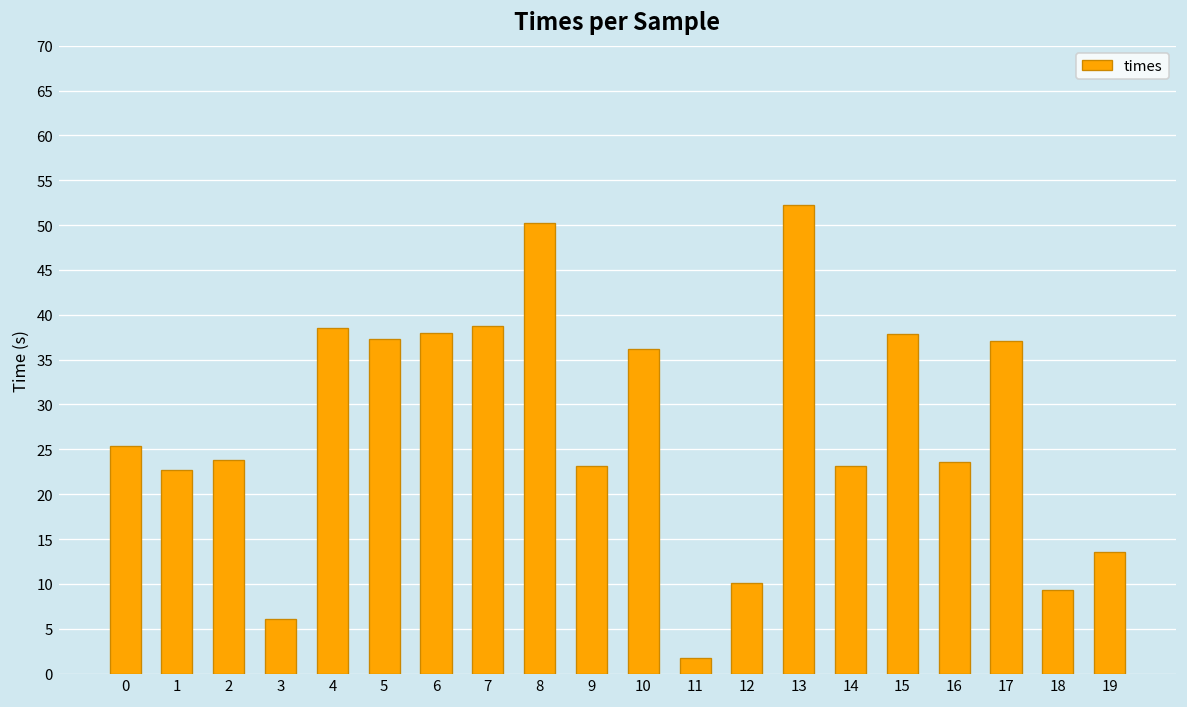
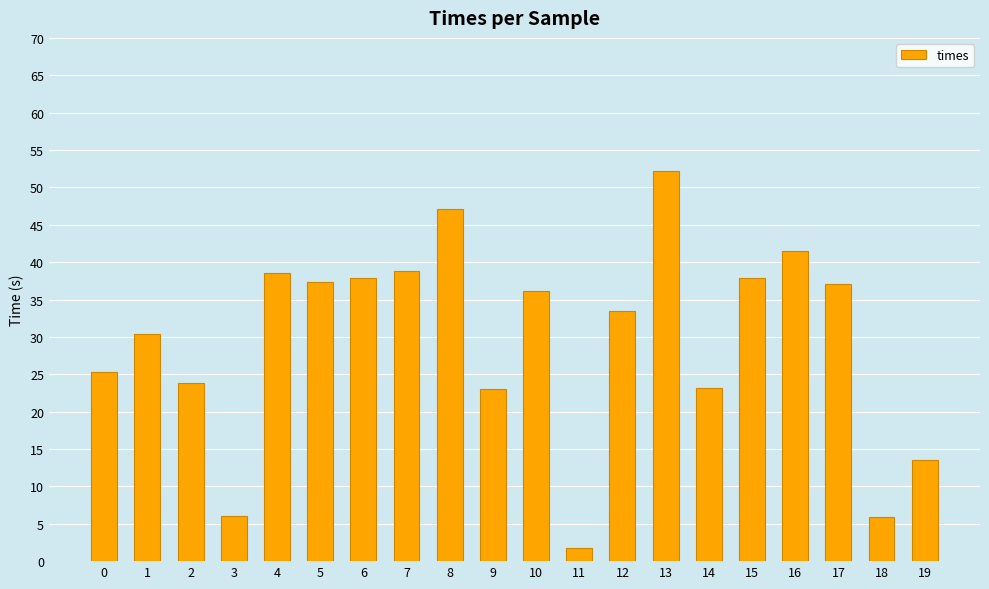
1: 23 -> 30
8: 50 -> 47
12: 10 -> 33
16: 24 -> 42
18: 9 -> 6
